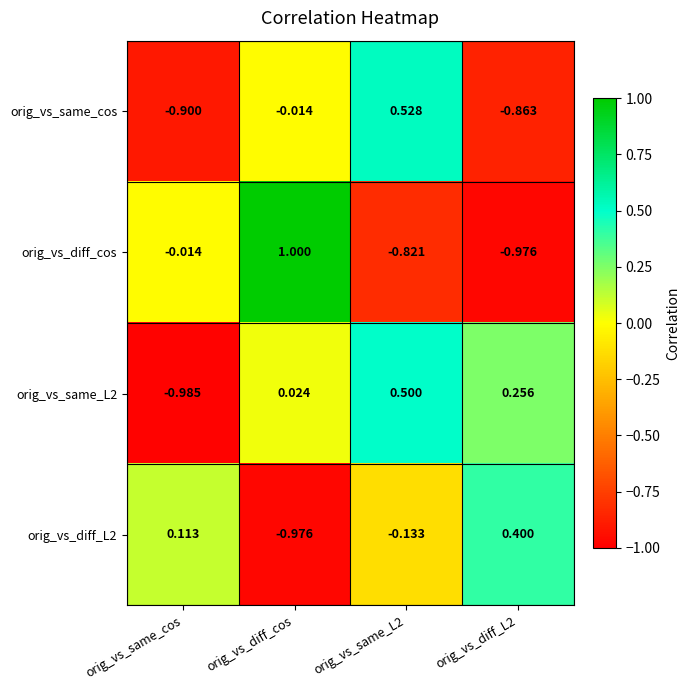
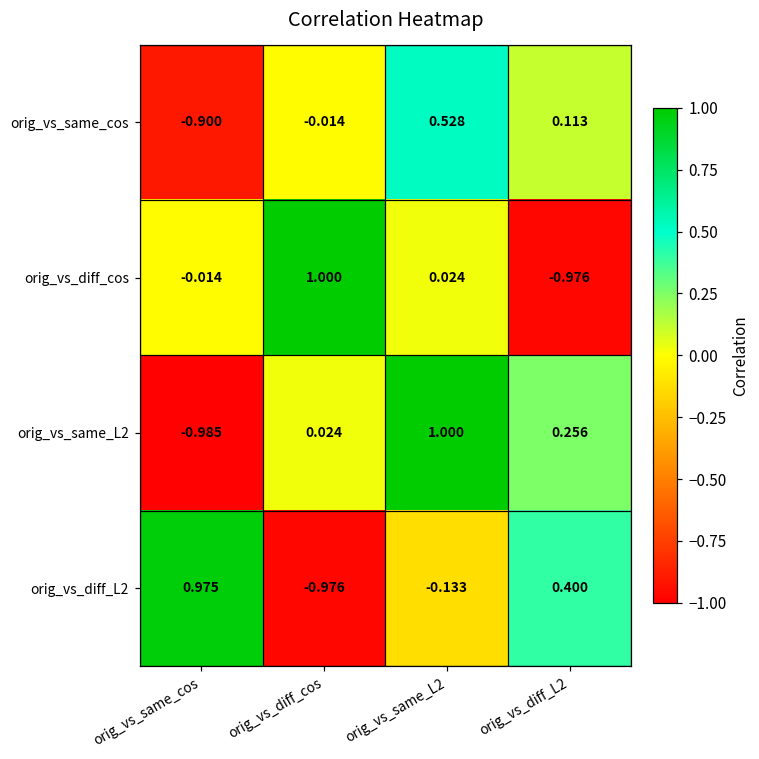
orig_vs_same_cos, orig_vs_diff_L2: -0.863 -> 0.113
orig_vs_diff_cos, orig_vs_same_L2: -0.821 -> 0.024
orig_vs_same_L2, orig_vs_same_L2: 0.500 -> 1.000
orig_vs_diff_L2, orig_vs_same_cos: 0.113 -> 0.975
